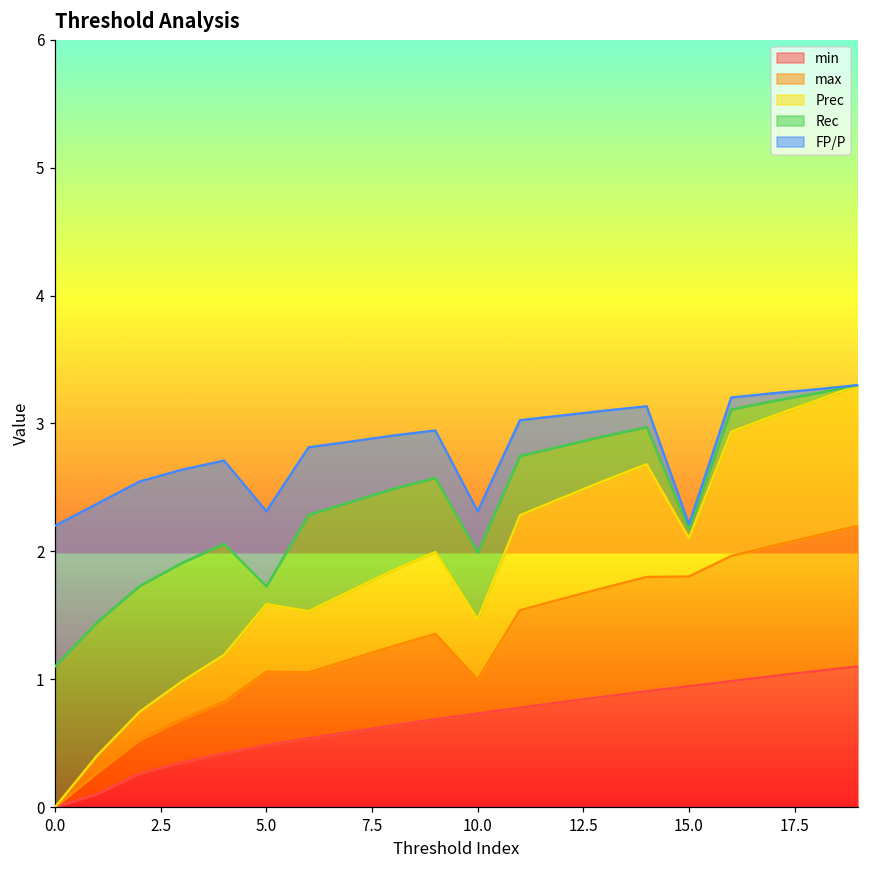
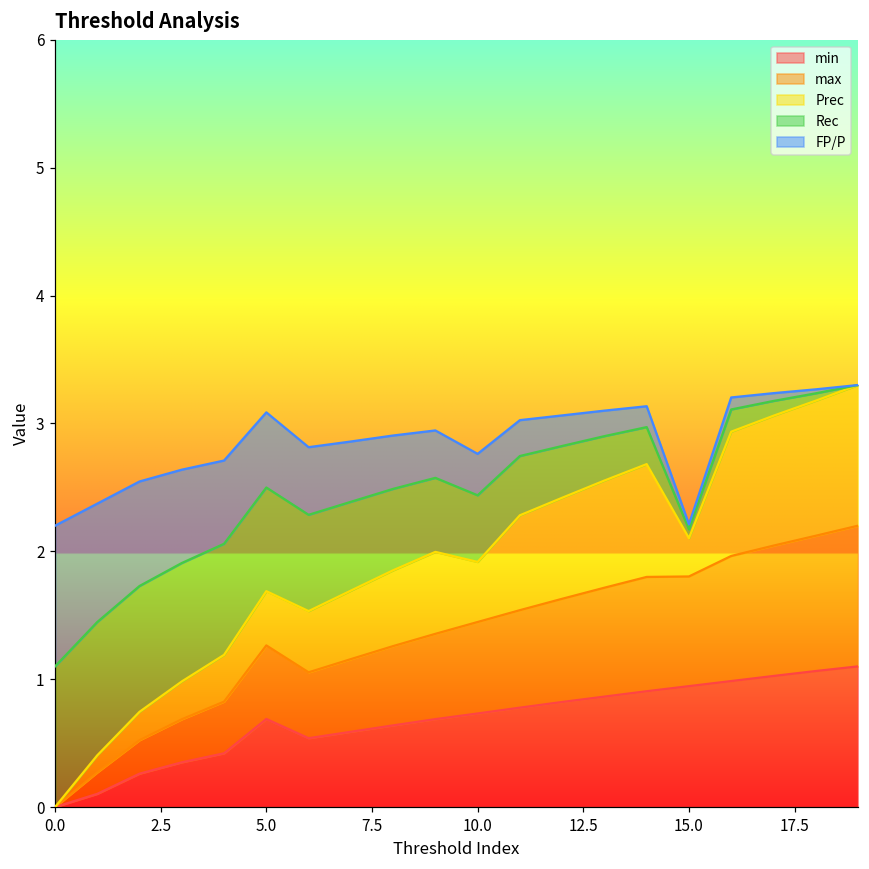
min, 5.0: 0.48 -> 0.69
Prec, 5.0: 0.53 -> 0.42
Rec, 5.0: 0.14 -> 0.81
max, 10.0: 0.27 -> 0.72
